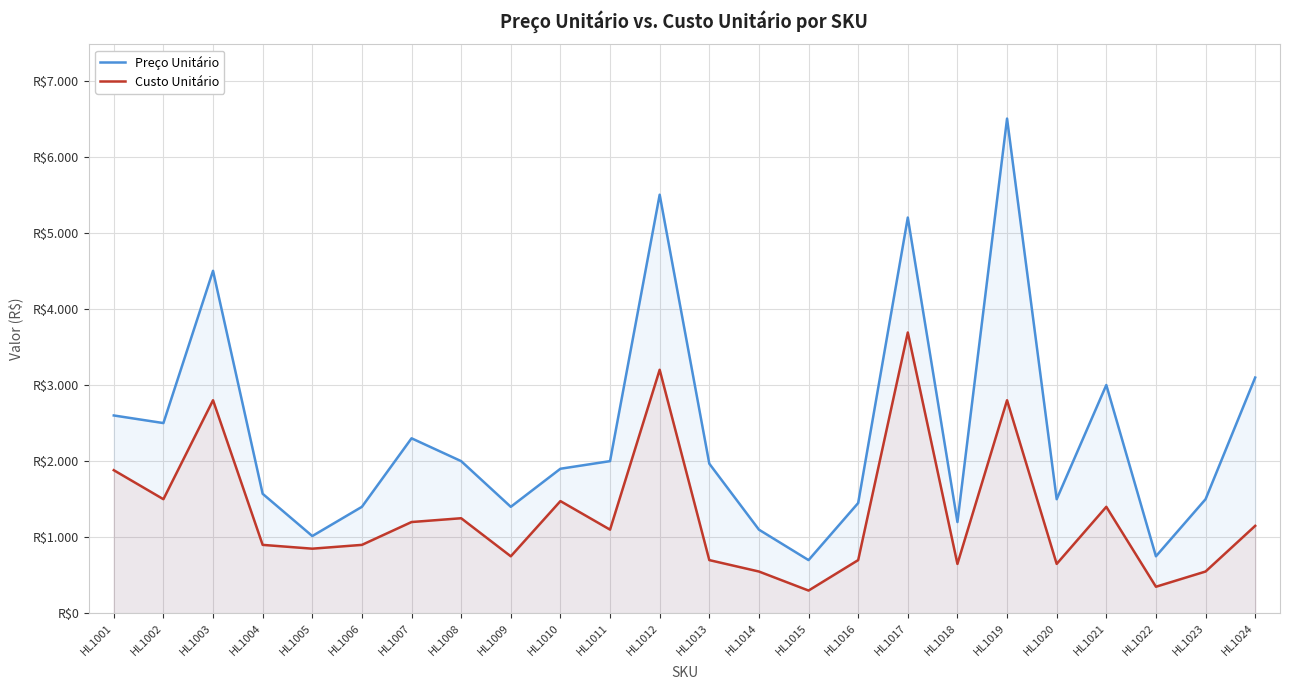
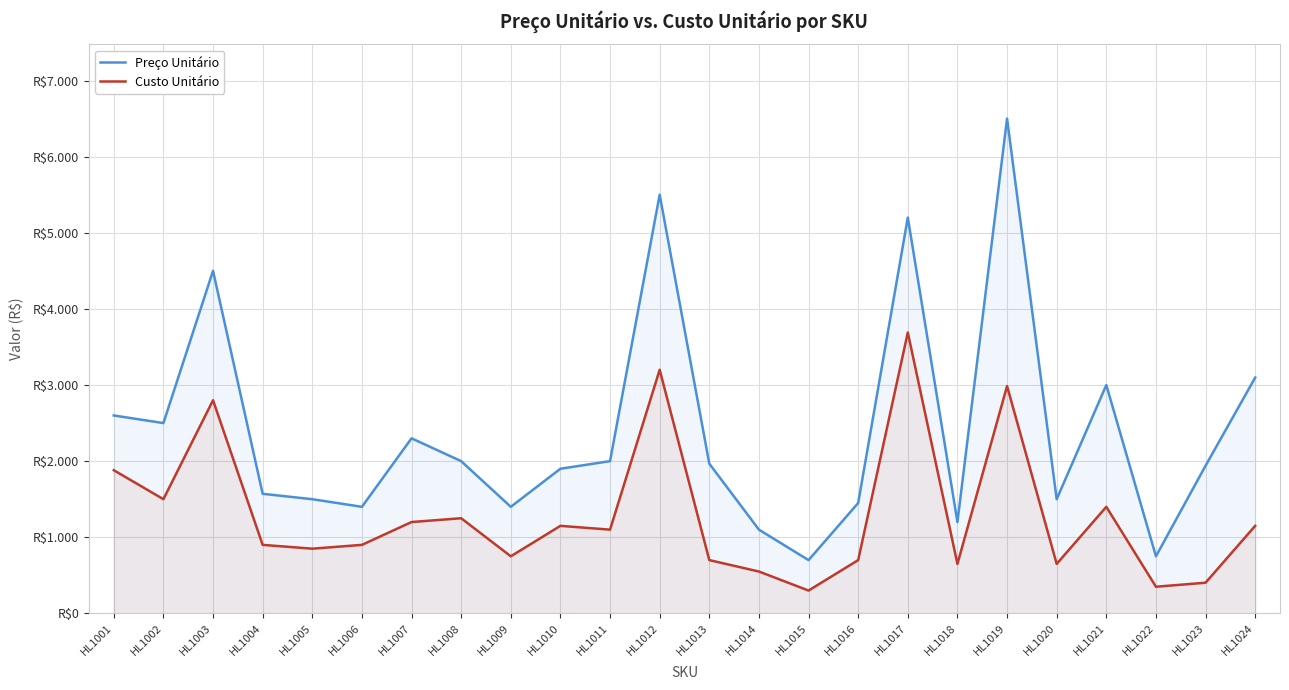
Preço Unitário, HL1005: R$1.0 -> R$1.5
Custo Unitário, HL1010: R$1.5 -> R$1.2
Custo Unitário, HL1019: R$2.8 -> R$3.0
Preço Unitário, HL1023: R$1.5 -> R$1.9
Custo Unitário, HL1023: R$0.6 -> R$0.4
